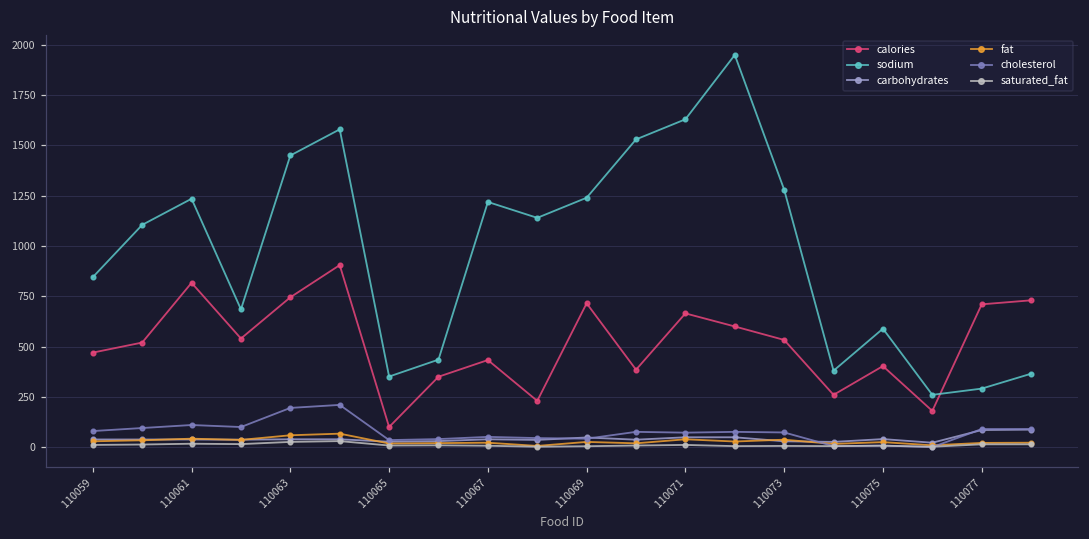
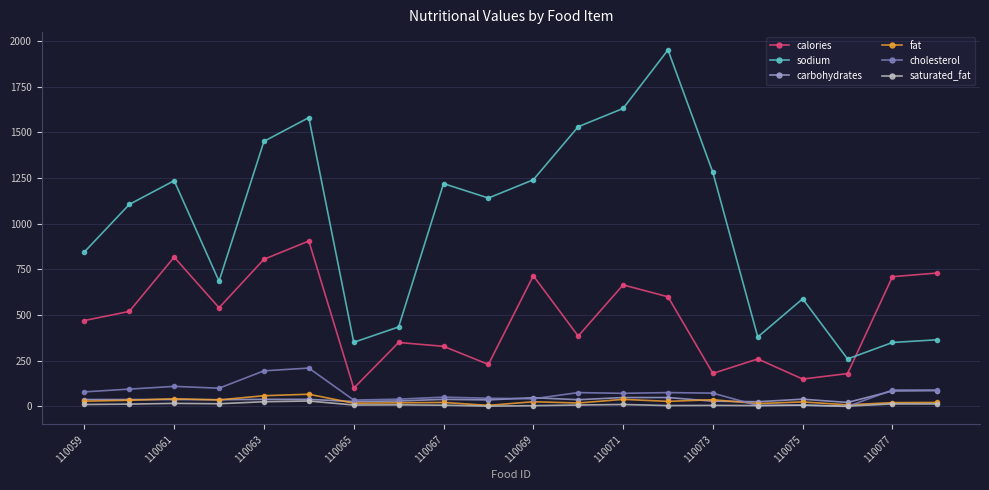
calories, 110063: 750 -> 810
calories, 110067: 430 -> 330
calories, 110073: 530 -> 180
calories, 110075: 400 -> 150
sodium, 110077: 290 -> 350
